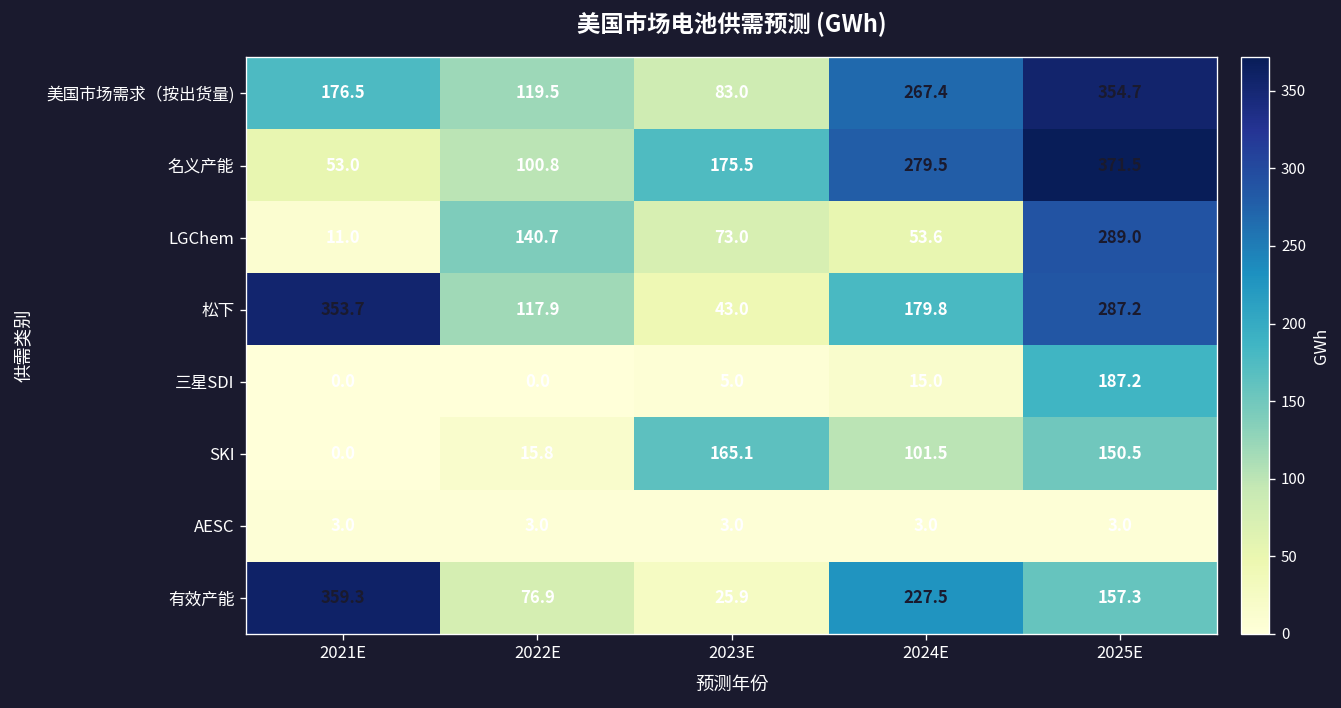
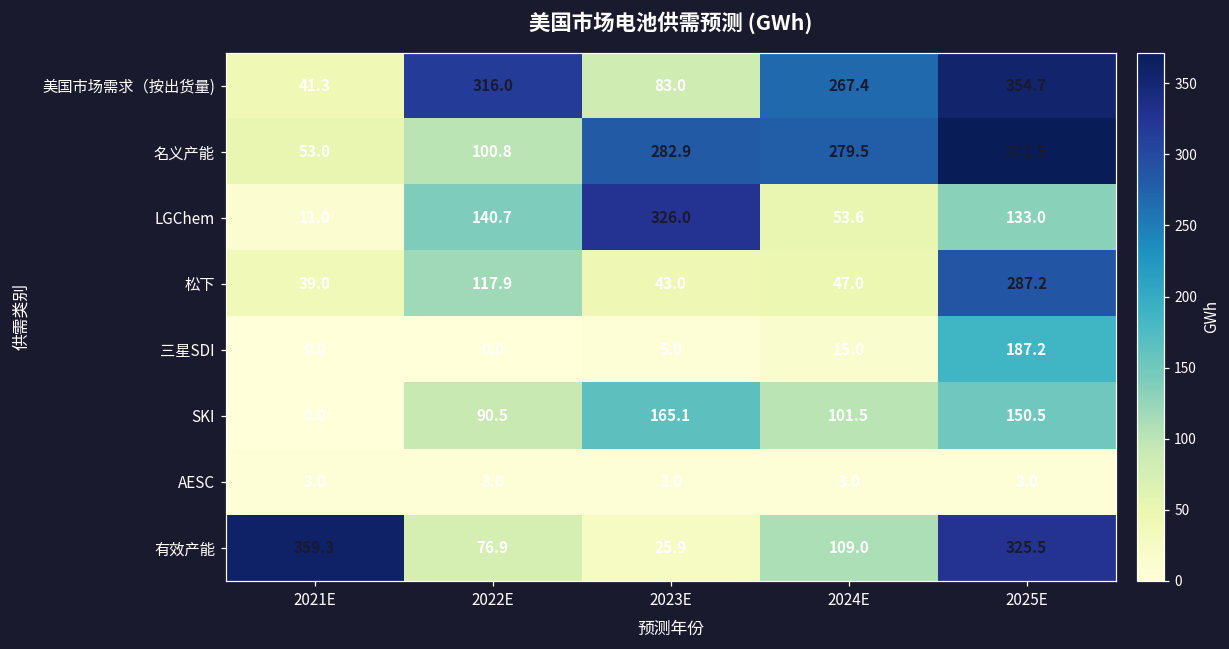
美国市场需求（按出货量), 2021E: 176.5 -> 41.3
美国市场需求（按出货量), 2022E: 119.5 -> 316.0
名义产能, 2023E: 175.5 -> 282.9
LGChem, 2023E: 73.0 -> 326.0
LGChem, 2025E: 289.0 -> 133.0
松下, 2021E: 353.7 -> 39.0
松下, 2024E: 179.8 -> 47.0
SKI, 2022E: 15.8 -> 90.5
有效产能, 2024E: 227.5 -> 109.0
有效产能, 2025E: 157.3 -> 325.5
